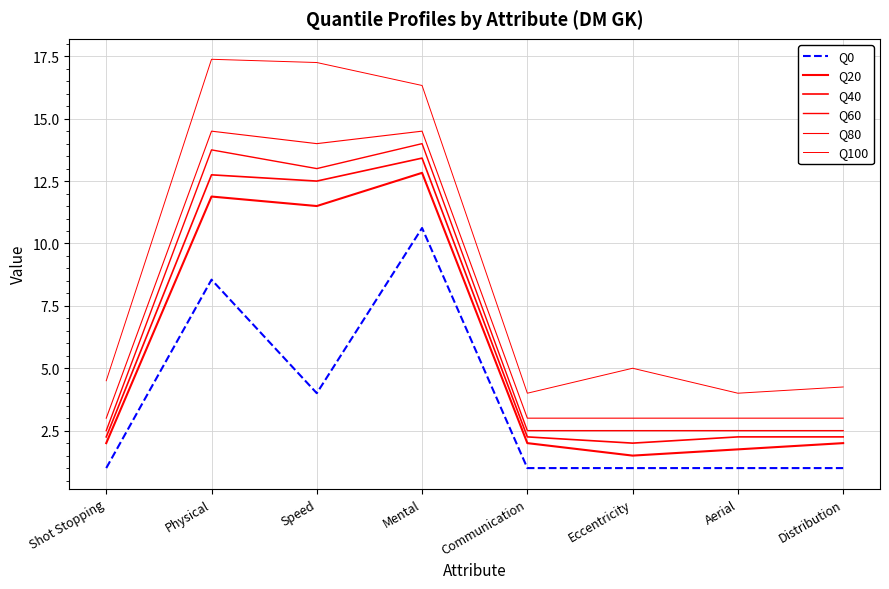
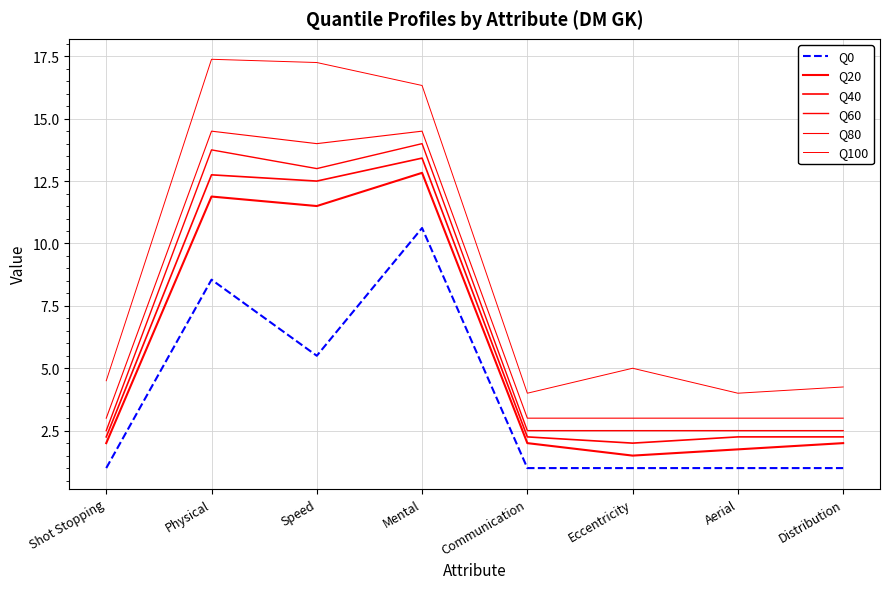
Q0, Speed: 4.0 -> 5.5
